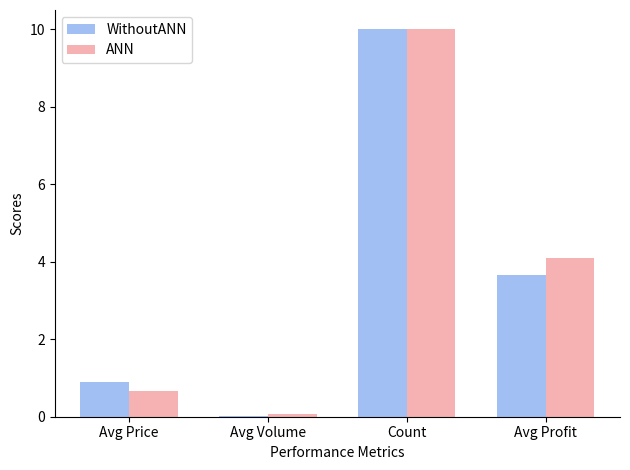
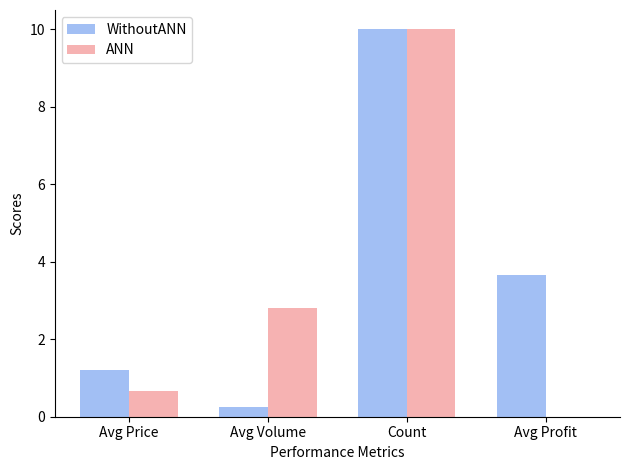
WithoutANN, Avg Price: 0.9 -> 1.2
WithoutANN, Avg Volume: 0.0 -> 0.2
ANN, Avg Volume: 0.1 -> 2.8
ANN, Avg Profit: 4.1 -> 0.0
